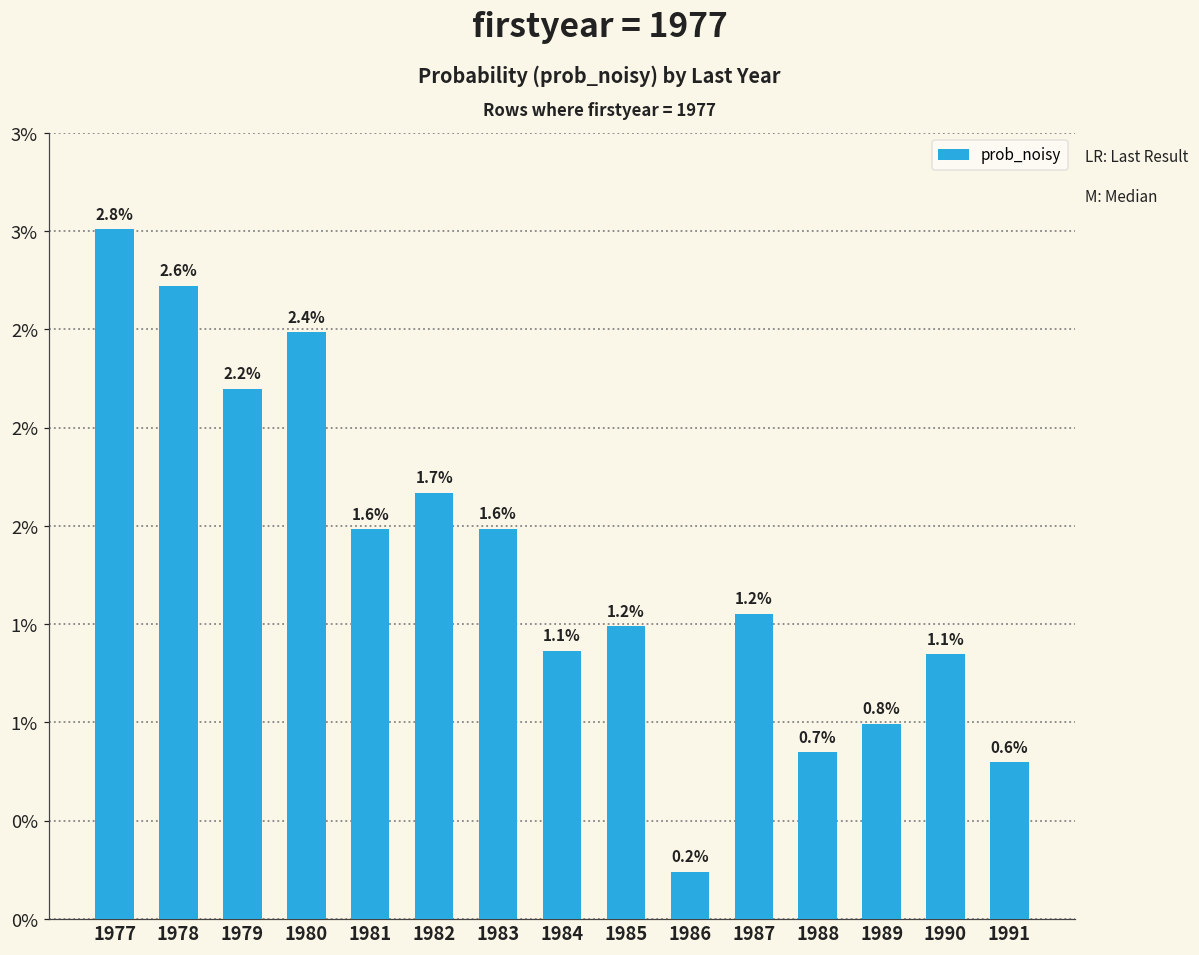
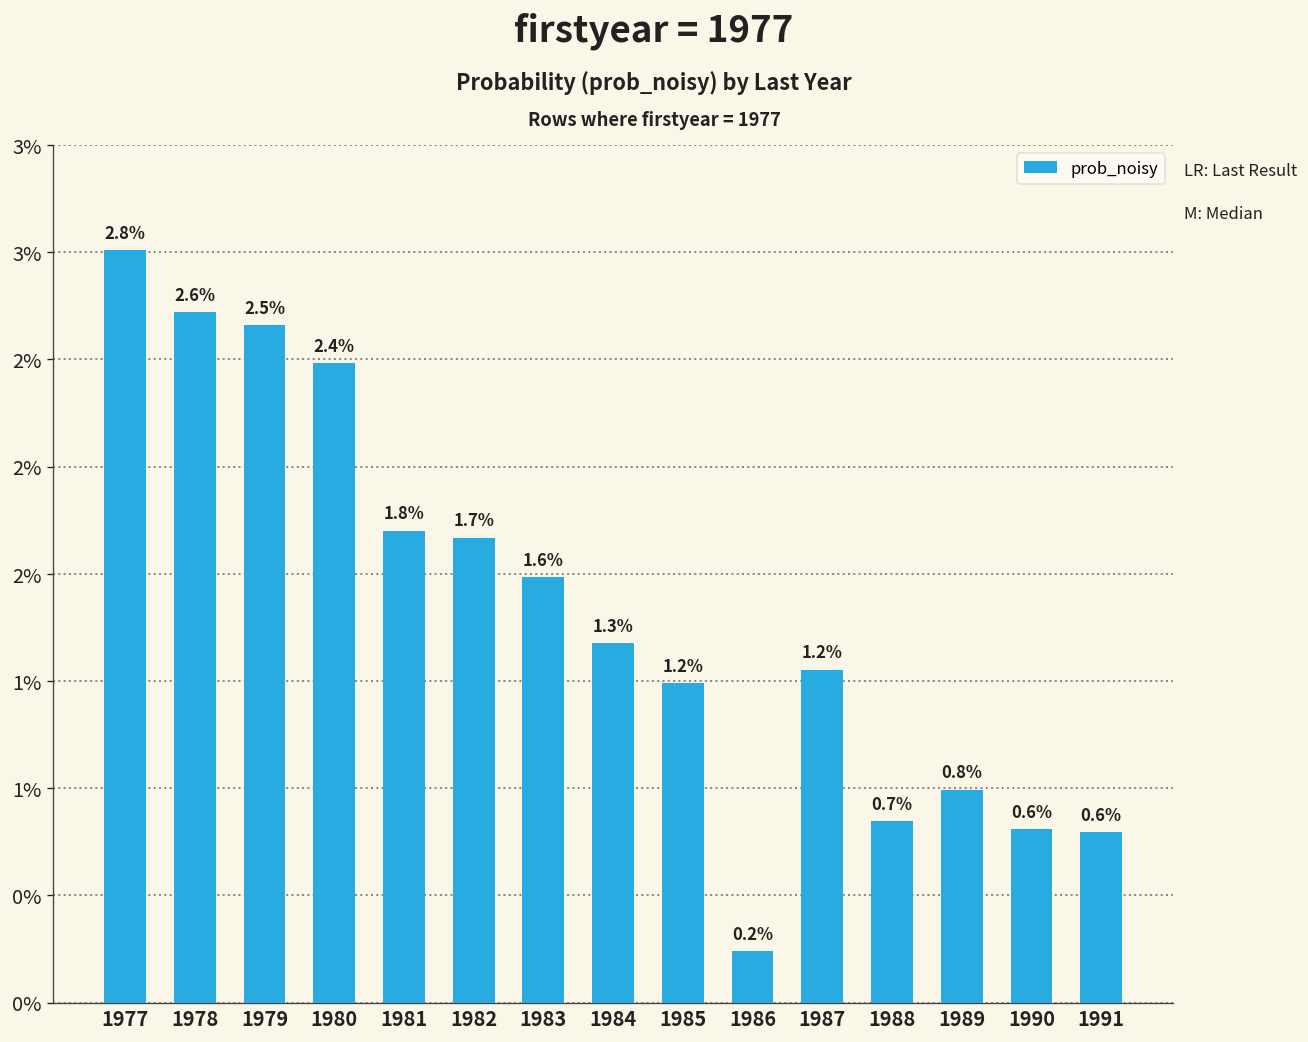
1979: 2.2% -> 2.5%
1981: 1.6% -> 1.8%
1984: 1.1% -> 1.3%
1990: 1.1% -> 0.6%
